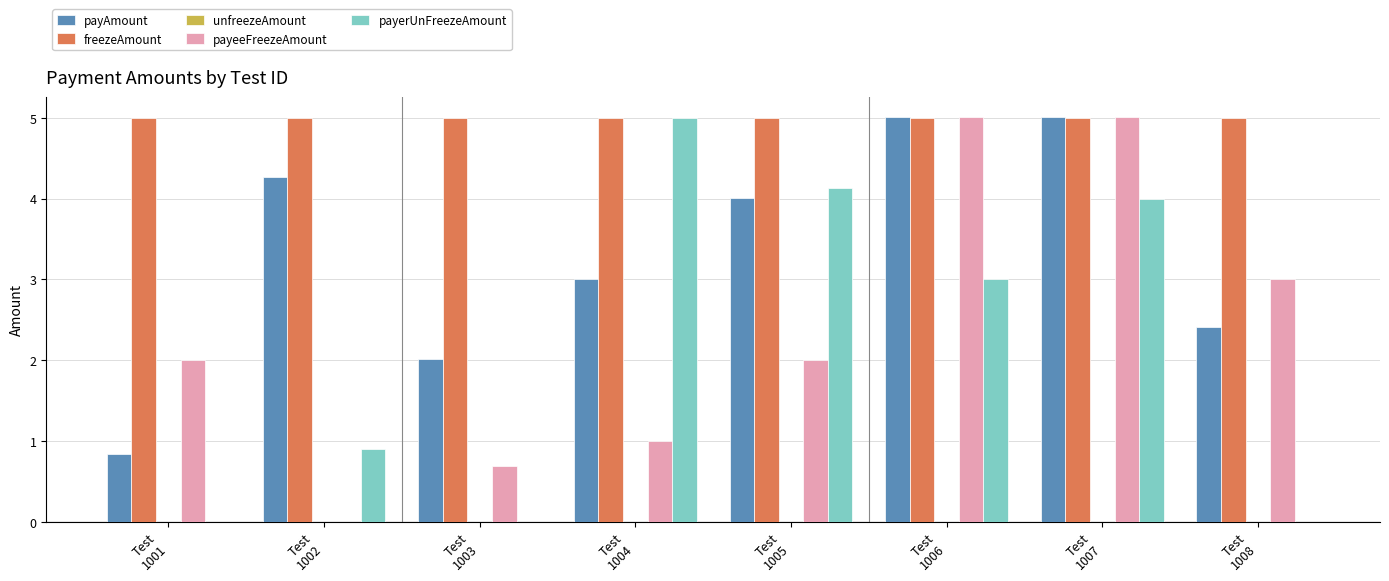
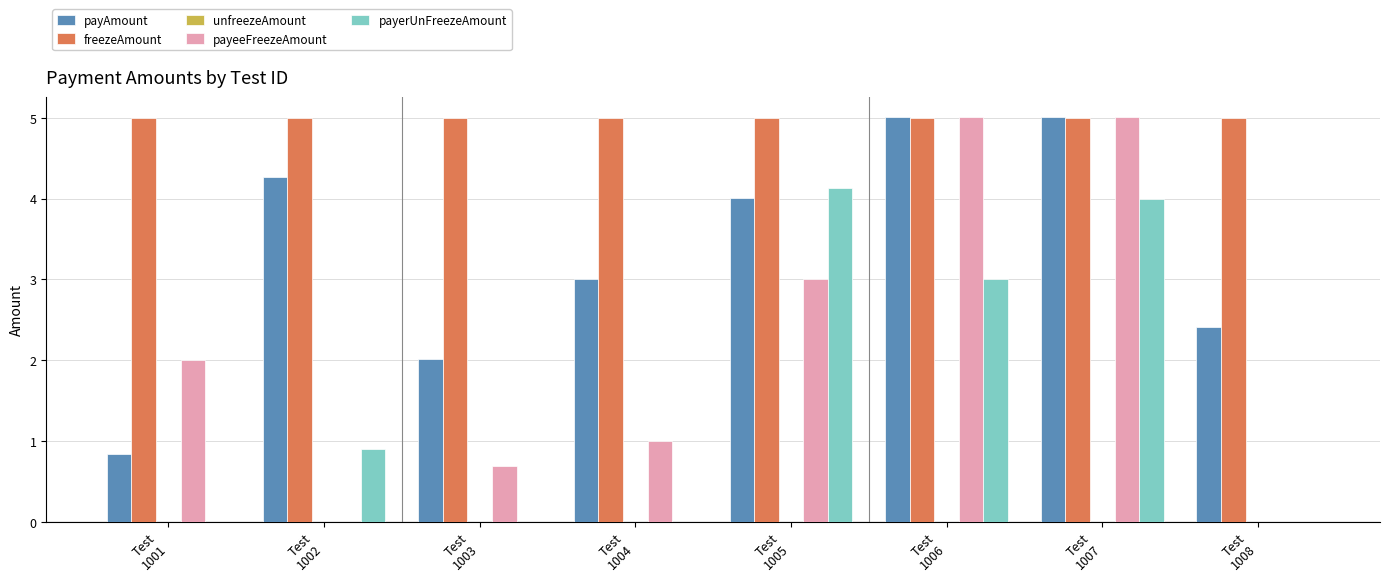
payerUnFreezeAmount, Test 1004: 5 -> 0
payeeFreezeAmount, Test 1005: 2 -> 3
payeeFreezeAmount, Test 1008: 3 -> 0
